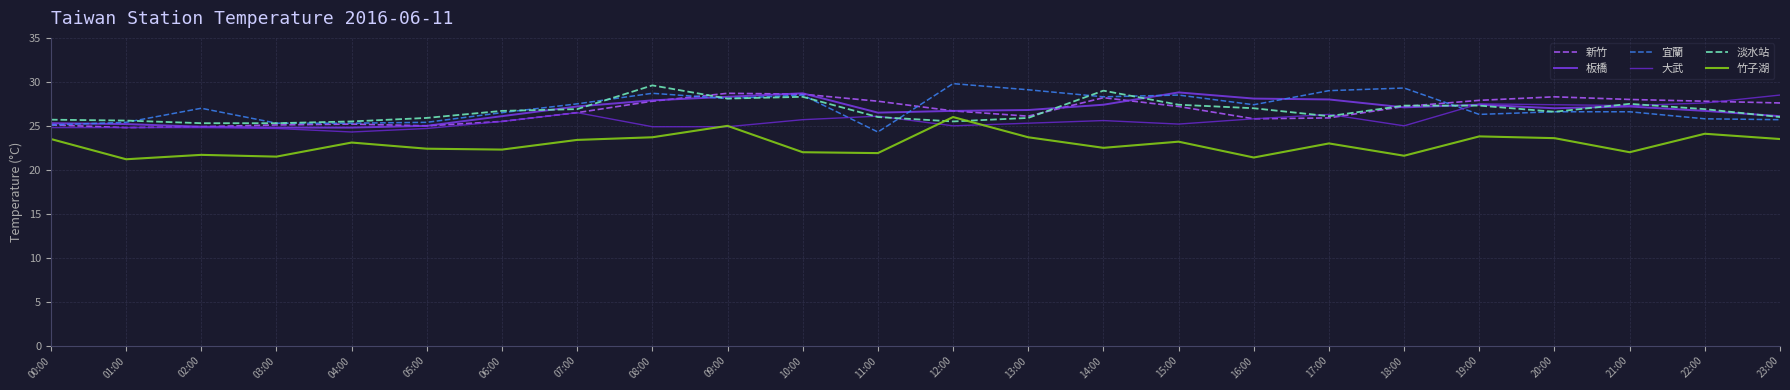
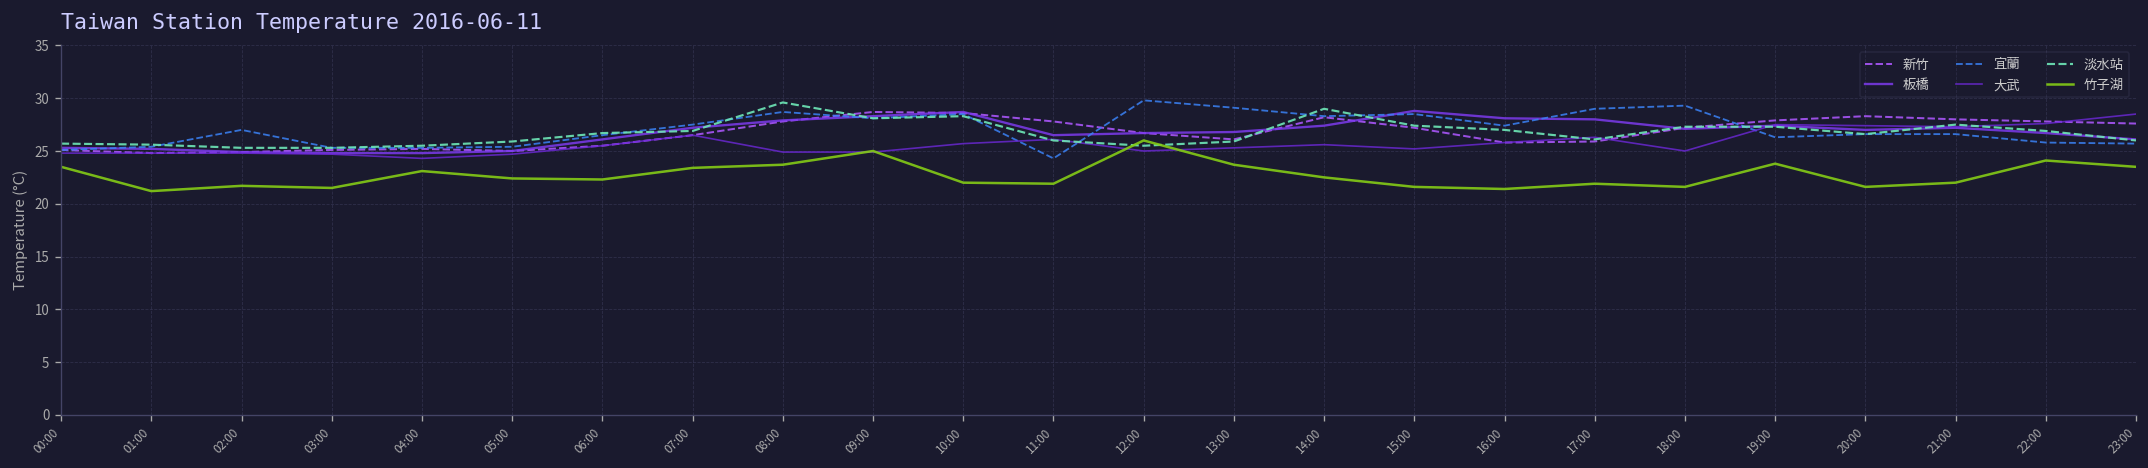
竹子湖, 15:00: 23 -> 22
竹子湖, 17:00: 23 -> 22
竹子湖, 20:00: 24 -> 22
